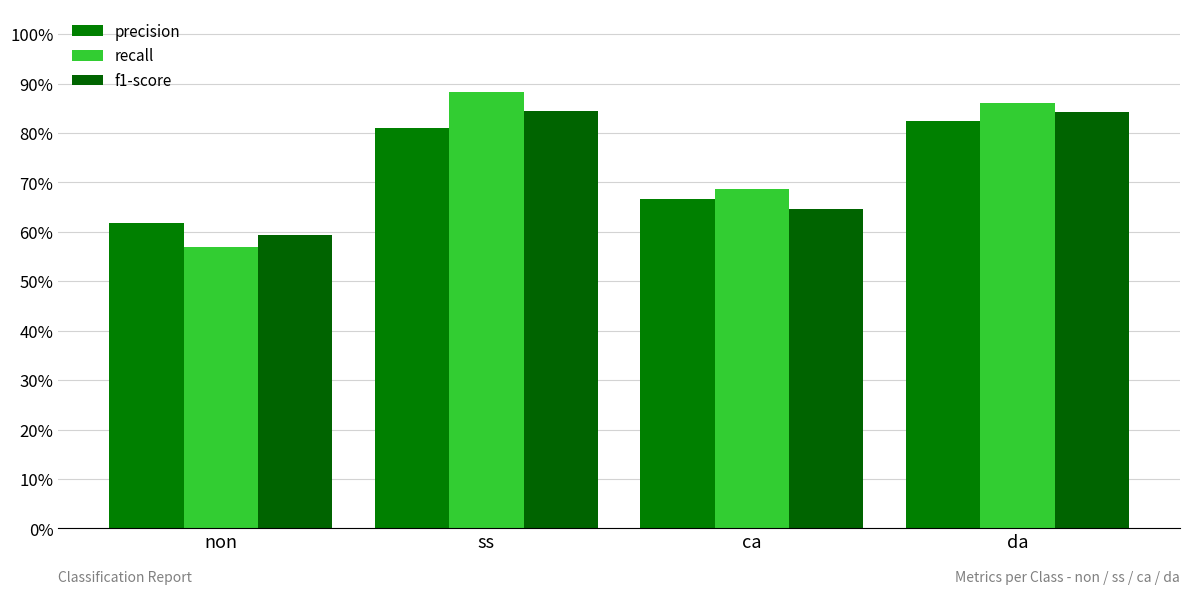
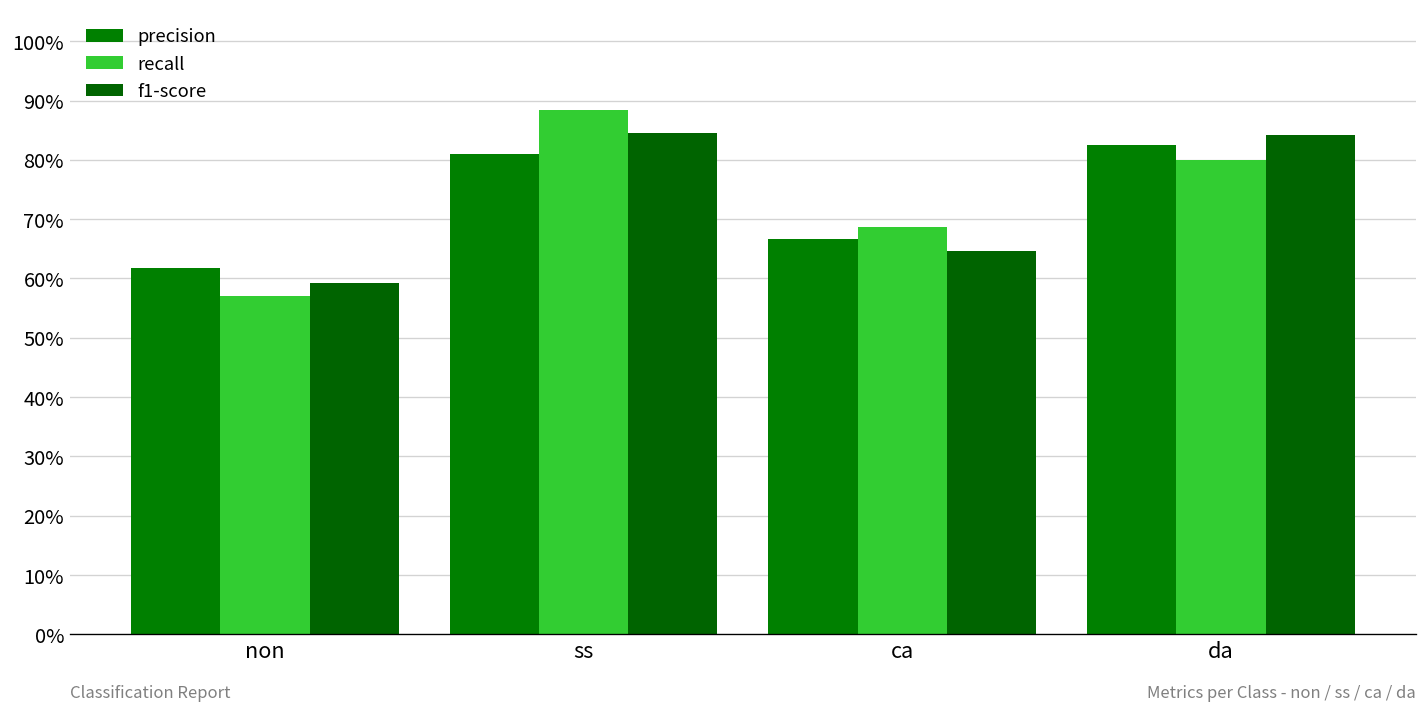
recall, da: 86% -> 80%
